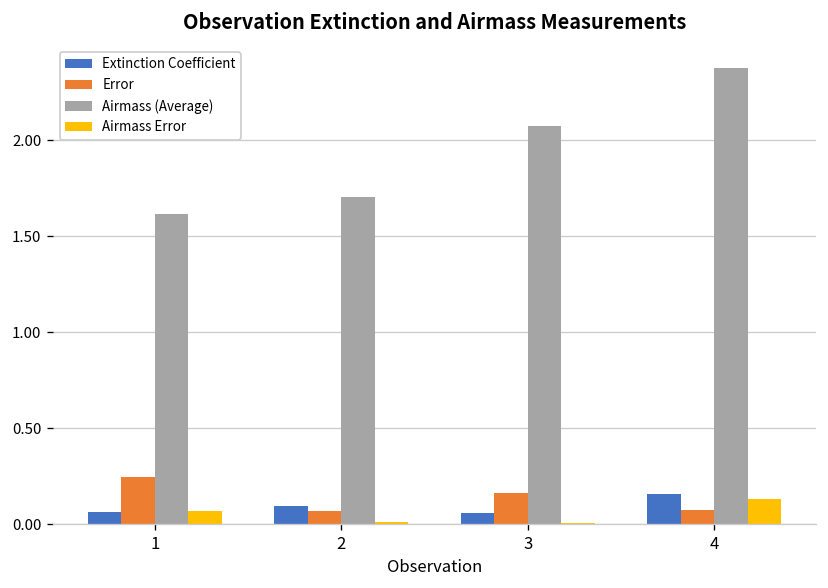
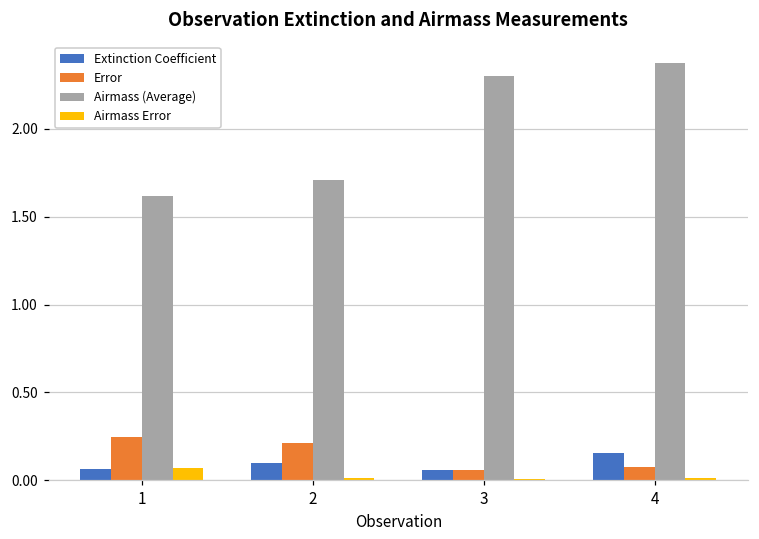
Error, 2: 0.07 -> 0.21
Error, 3: 0.16 -> 0.06
Airmass (Average), 3: 2.07 -> 2.30
Airmass Error, 4: 0.13 -> 0.02
